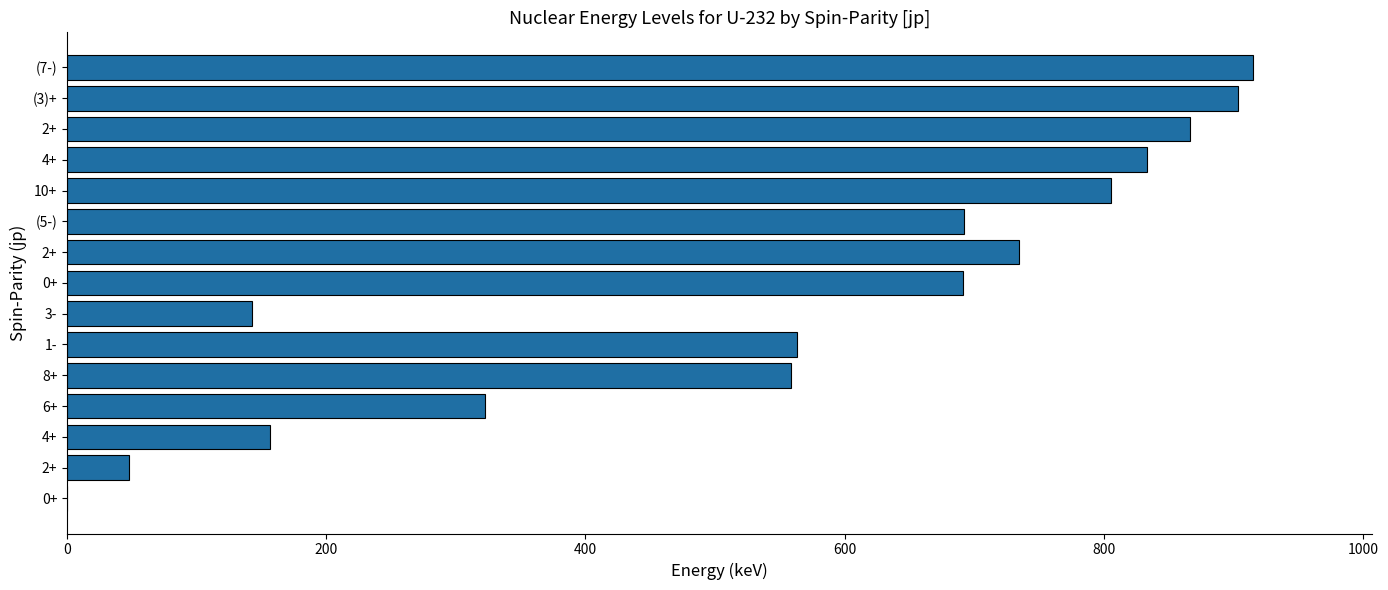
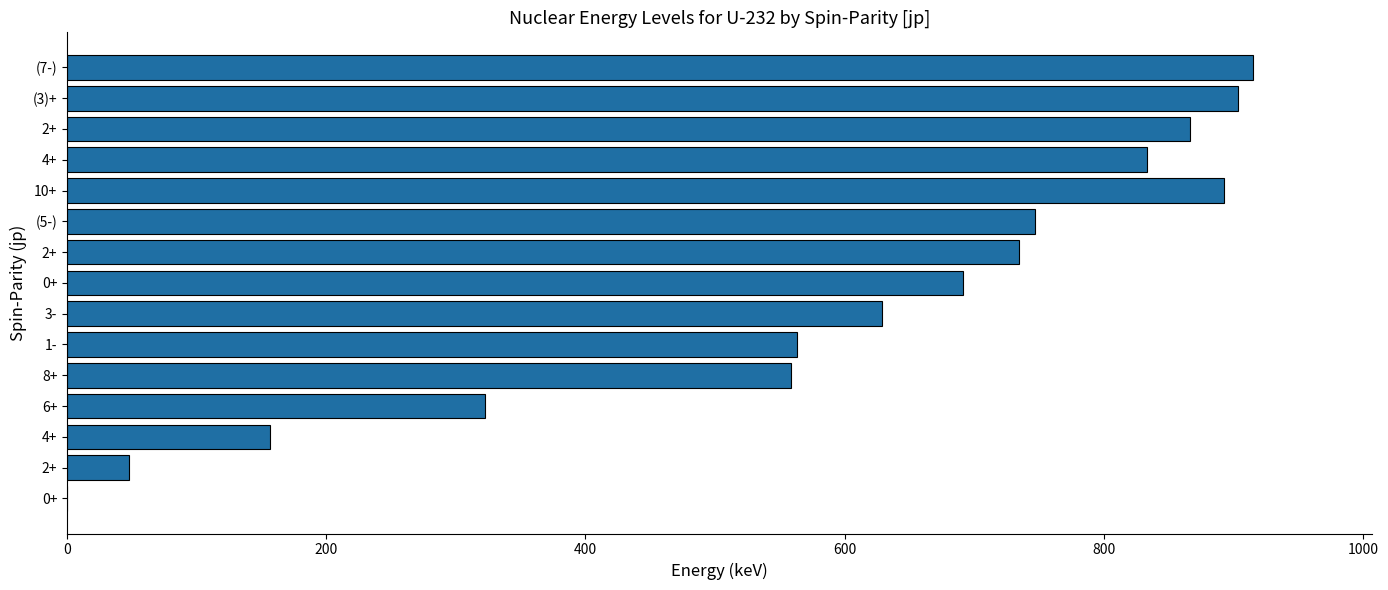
10+: 806 -> 893
(5-): 692 -> 747
3-: 143 -> 629
